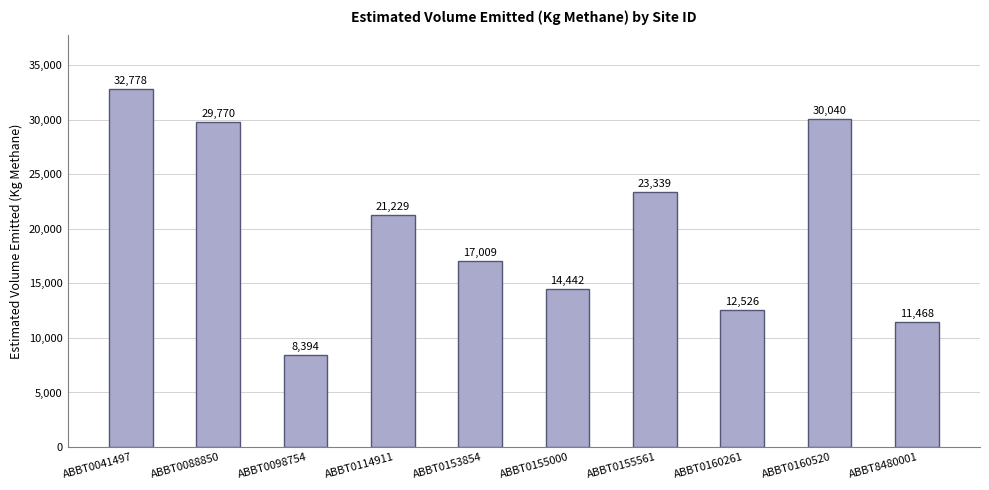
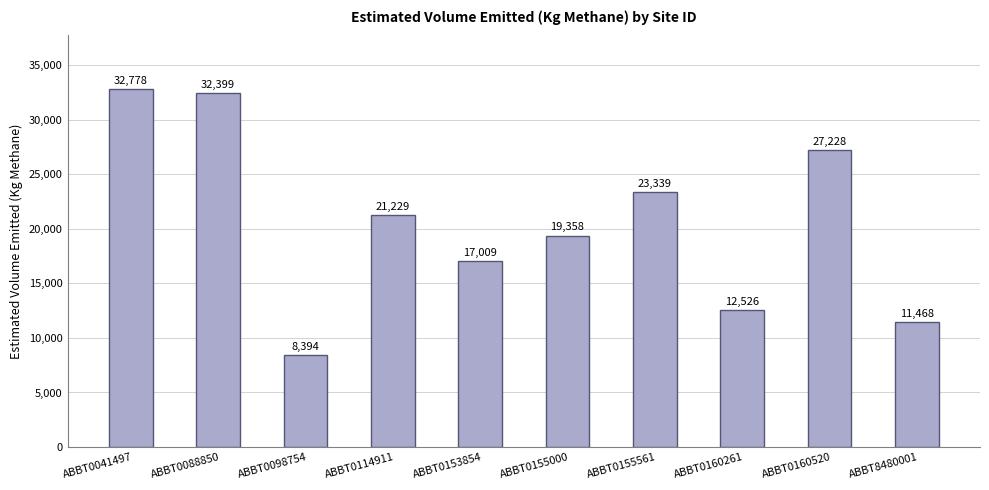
ABBT0088850: 29,770 -> 32,399
ABBT0155000: 14,442 -> 19,358
ABBT0160520: 30,040 -> 27,228
